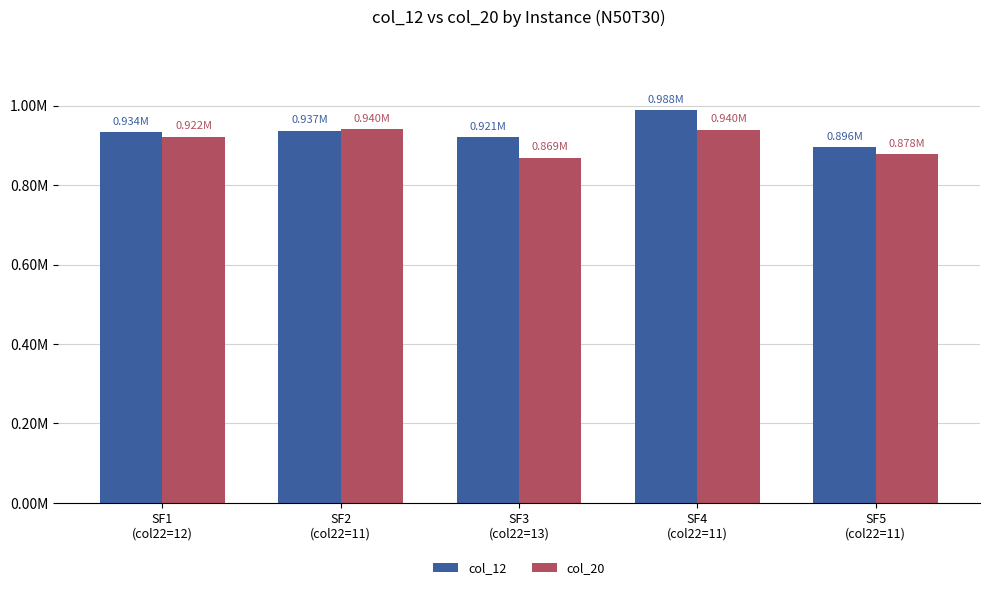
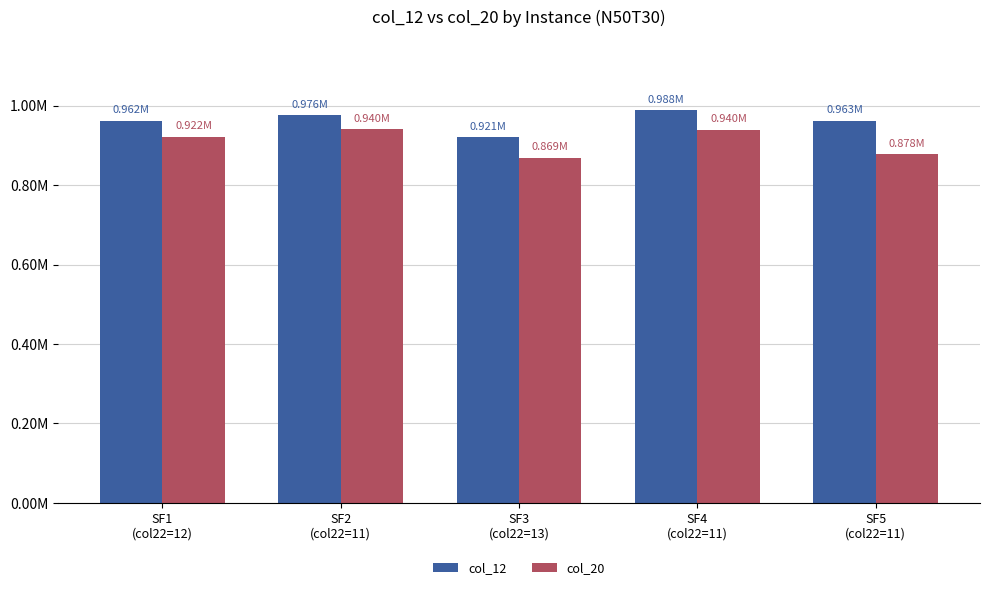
col_12, SF1 (col22=12): 0.934M -> 0.962M
col_12, SF2 (col22=11): 0.937M -> 0.976M
col_12, SF5 (col22=11): 0.896M -> 0.963M
